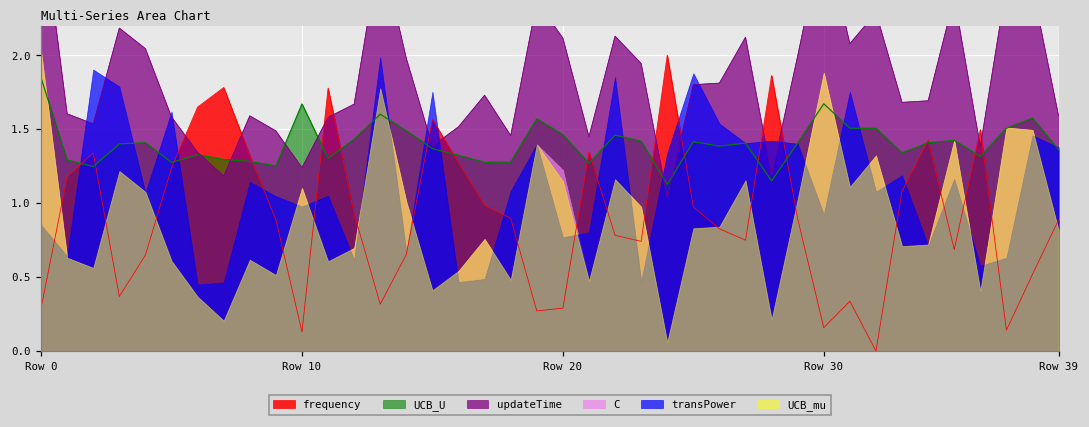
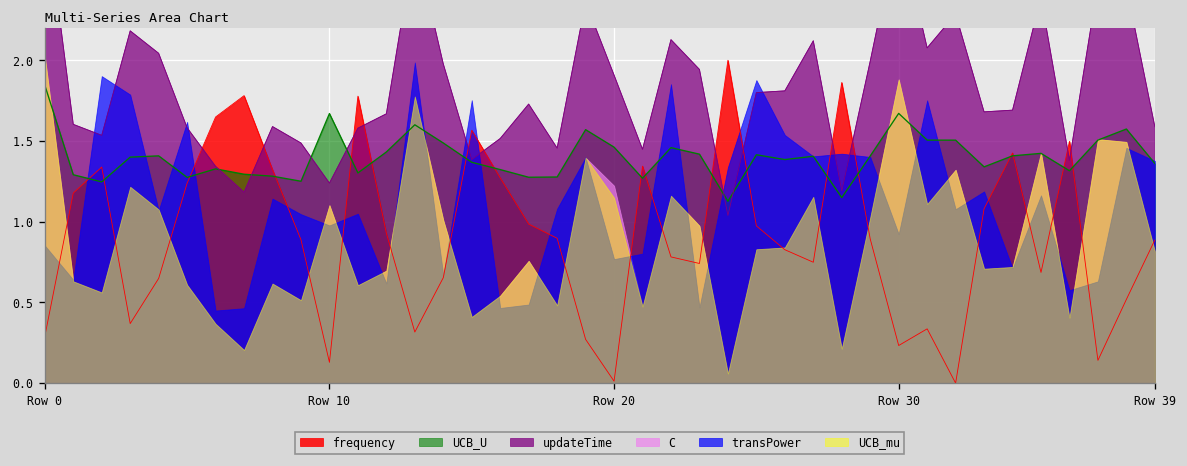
frequency, Row 20: 0.29 -> 0.01
updateTime, Row 20: 2.12 -> 1.91
frequency, Row 30: 0.16 -> 0.23
